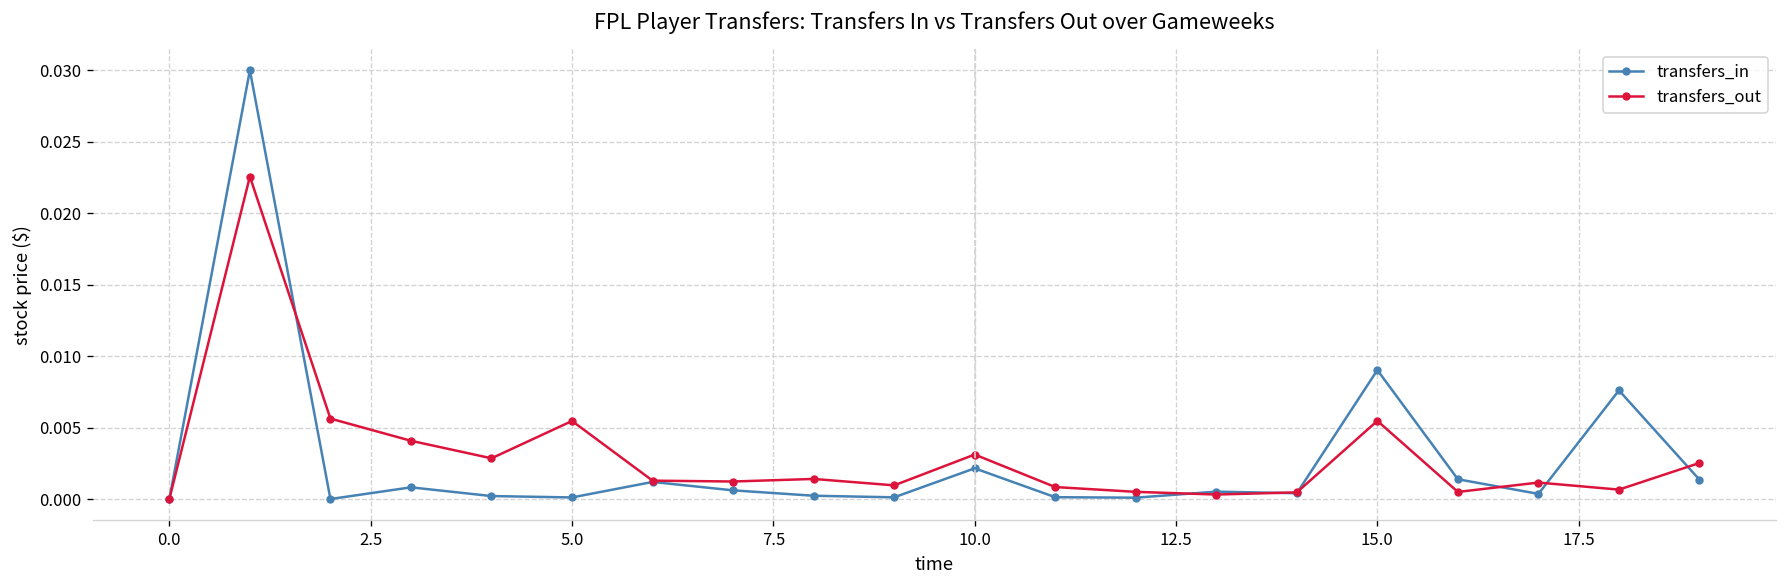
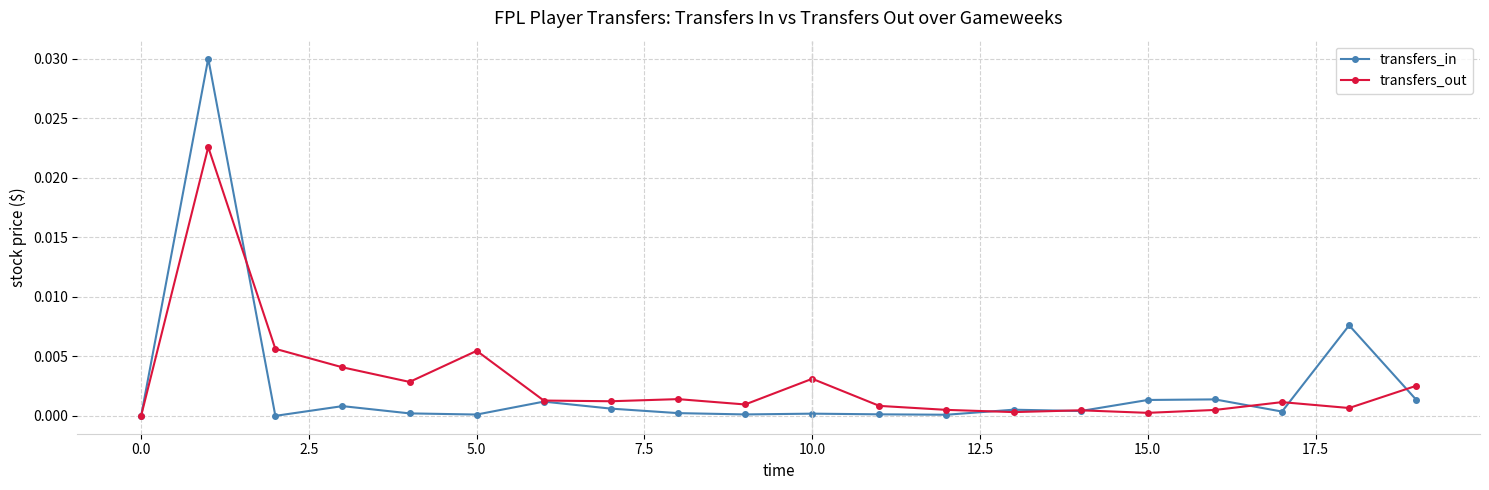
transfers_in, 10.0: 0.0021 -> 0.0002
transfers_in, 15.0: 0.0090 -> 0.0013
transfers_out, 15.0: 0.0055 -> 0.0003
